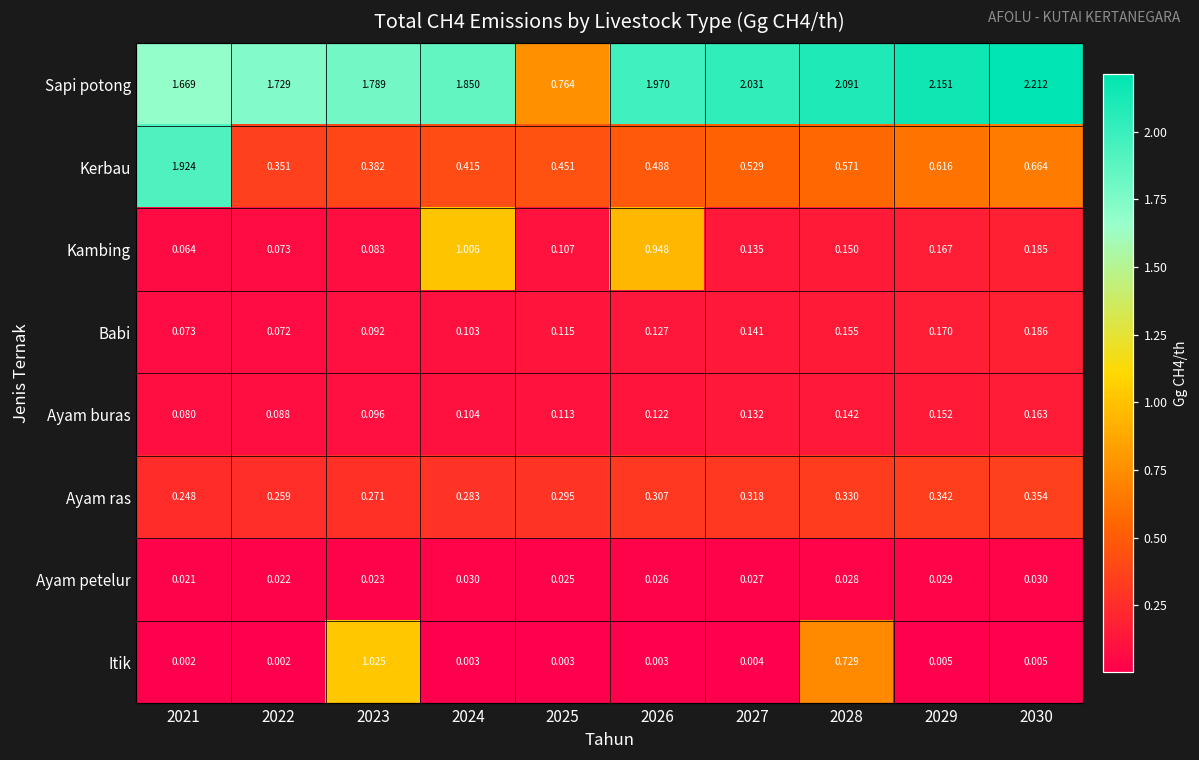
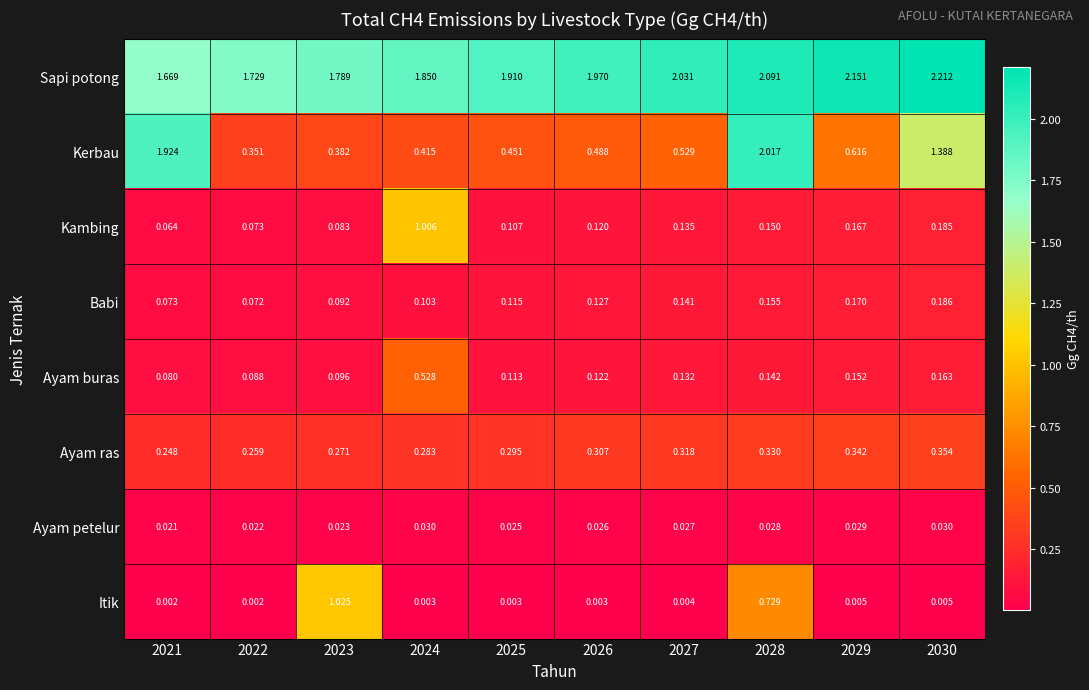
Sapi potong, 2025: 0.764 -> 1.910
Kerbau, 2028: 0.571 -> 2.017
Kerbau, 2030: 0.664 -> 1.388
Kambing, 2026: 0.948 -> 0.120
Ayam buras, 2024: 0.104 -> 0.528
